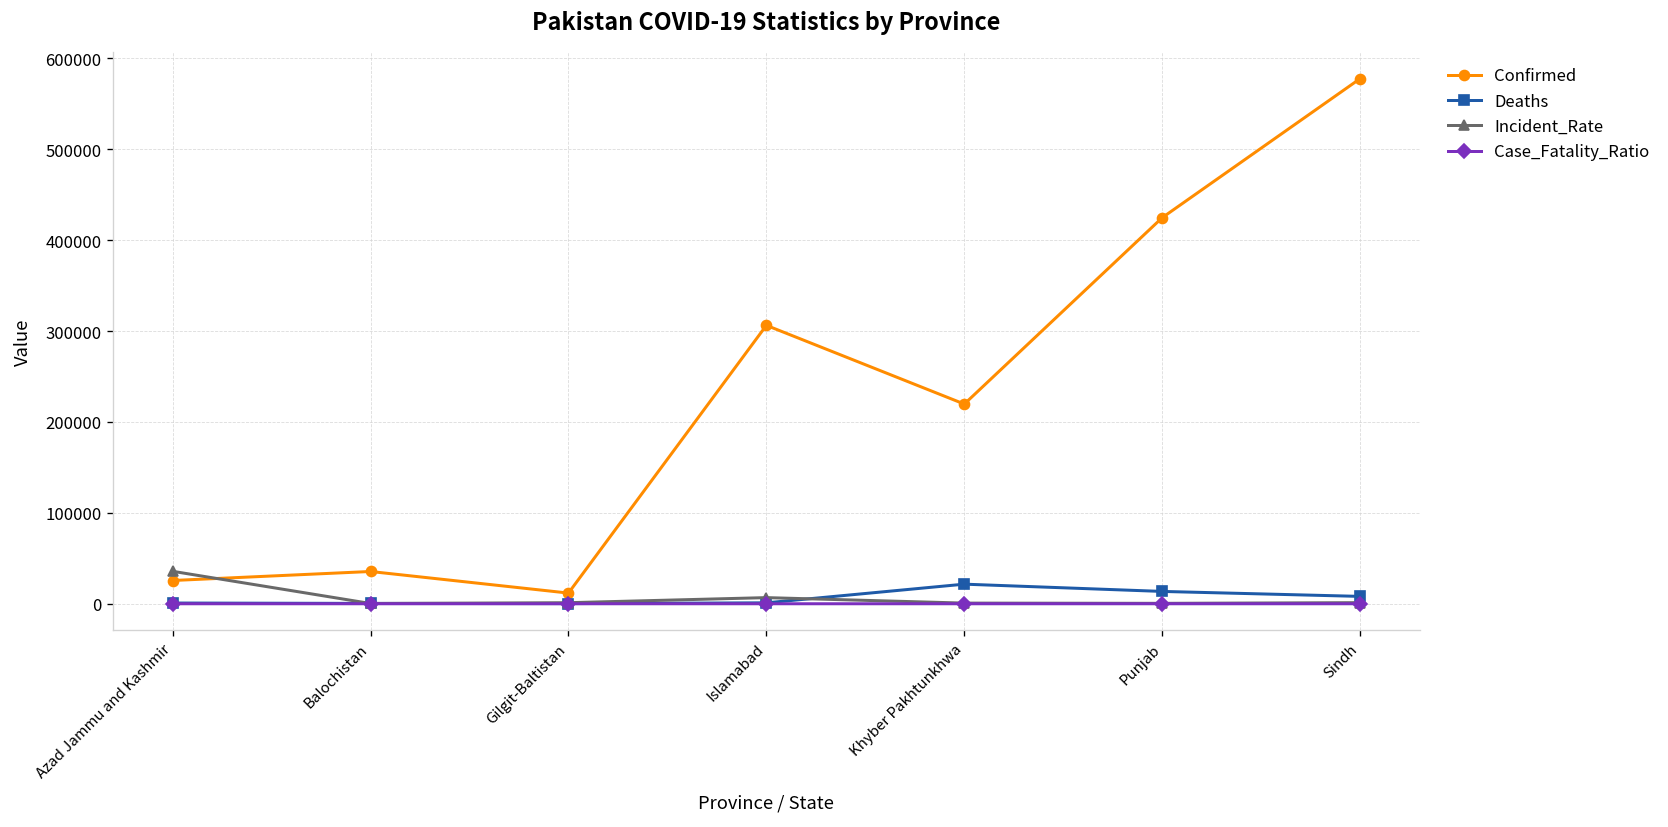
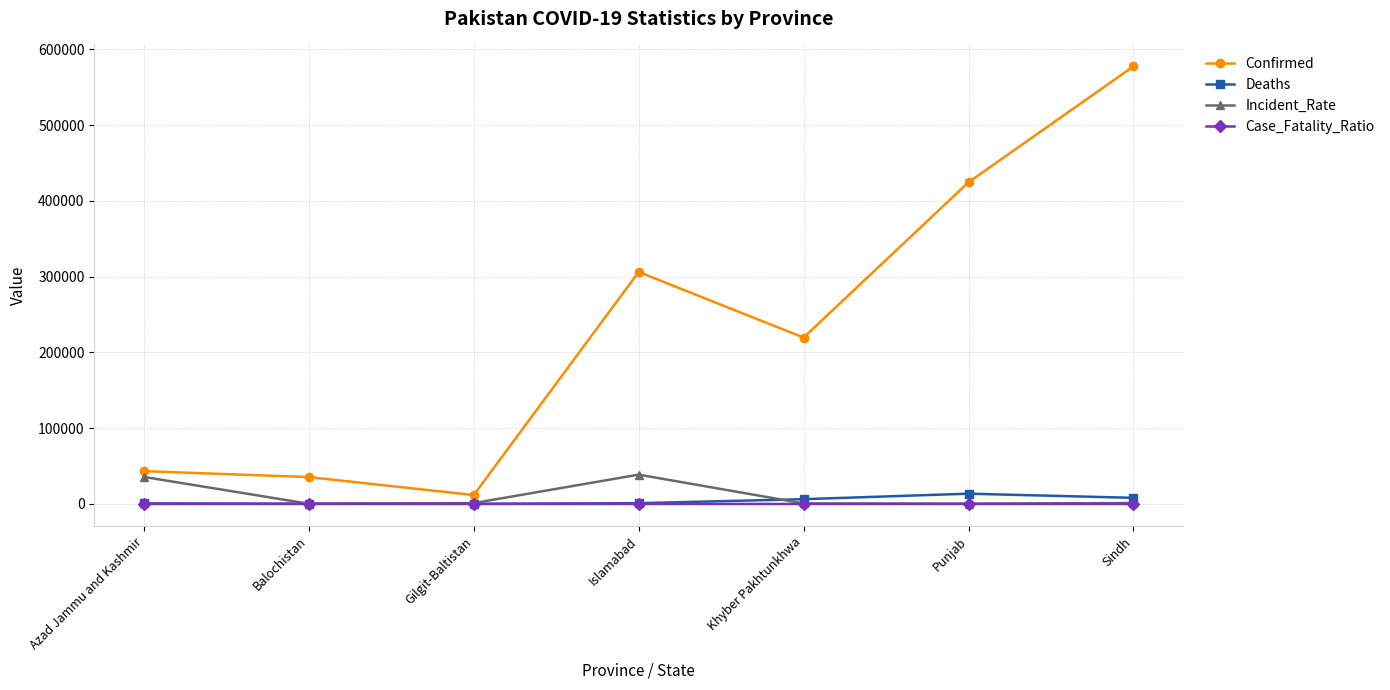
Confirmed, Azad Jammu and Kashmir: 30000 -> 40000
Incident_Rate, Islamabad: 10000 -> 40000
Deaths, Khyber Pakhtunkhwa: 20000 -> 10000
